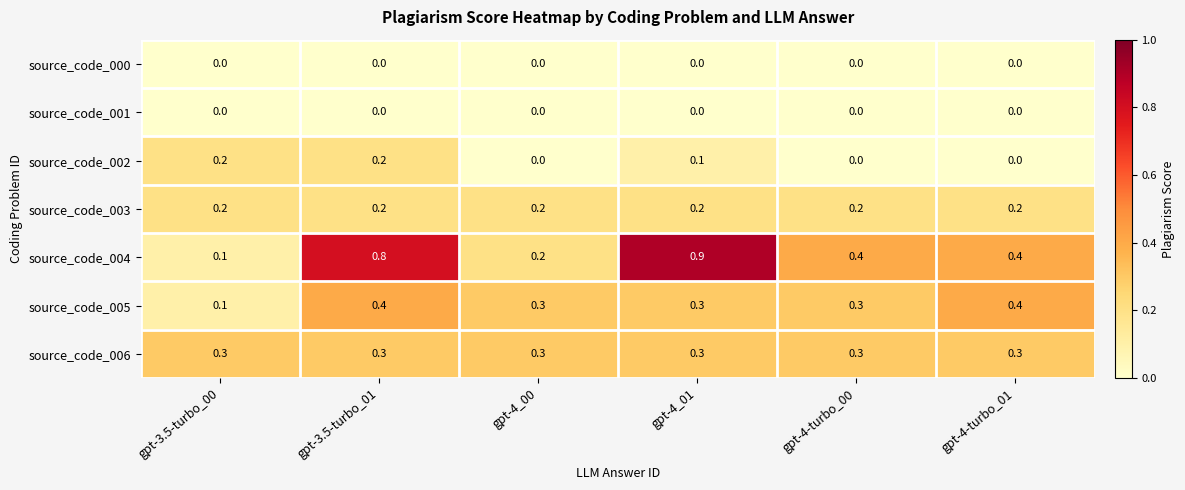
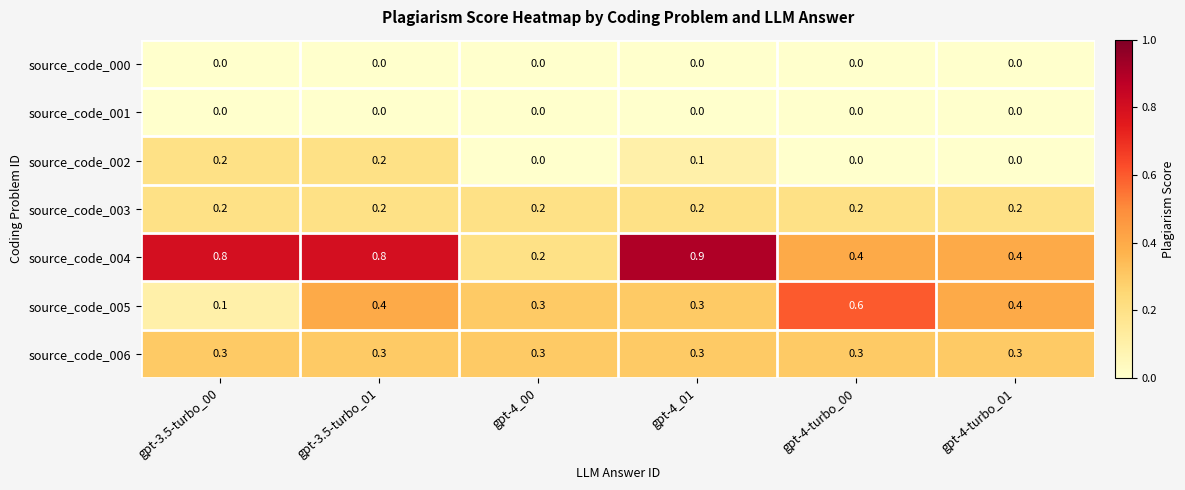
source_code_004, gpt-3.5-turbo_00: 0.1 -> 0.8
source_code_005, gpt-4-turbo_00: 0.3 -> 0.6
